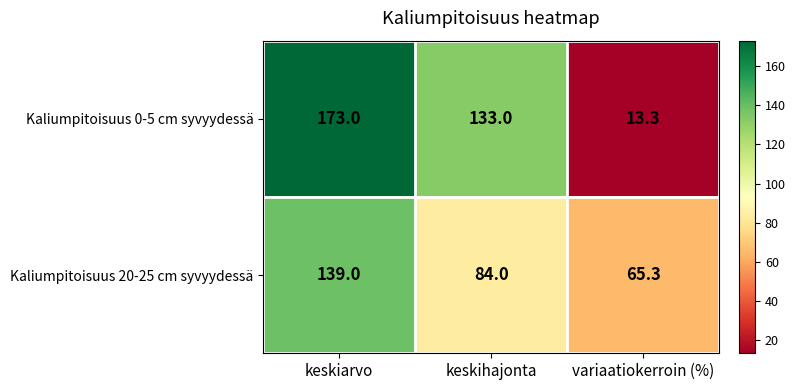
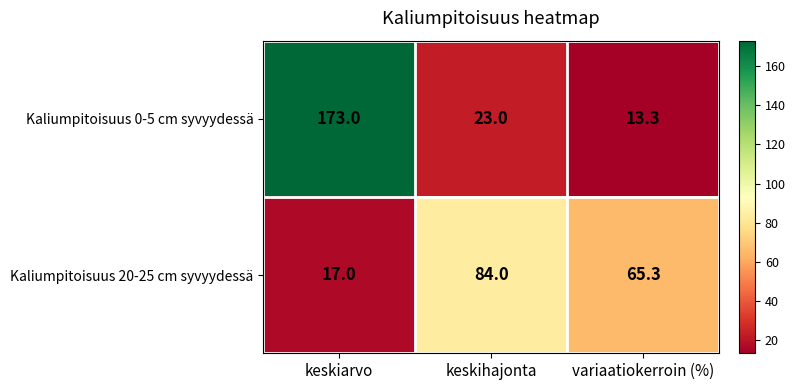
Kaliumpitoisuus 0-5 cm syvyydessä, keskihajonta: 133.0 -> 23.0
Kaliumpitoisuus 20-25 cm syvyydessä, keskiarvo: 139.0 -> 17.0
